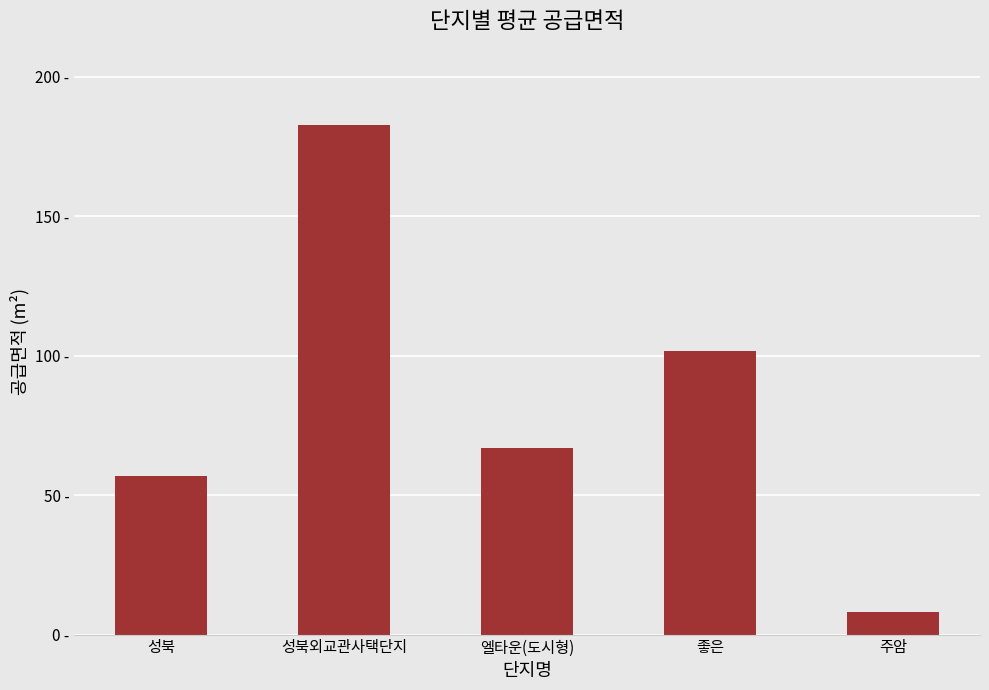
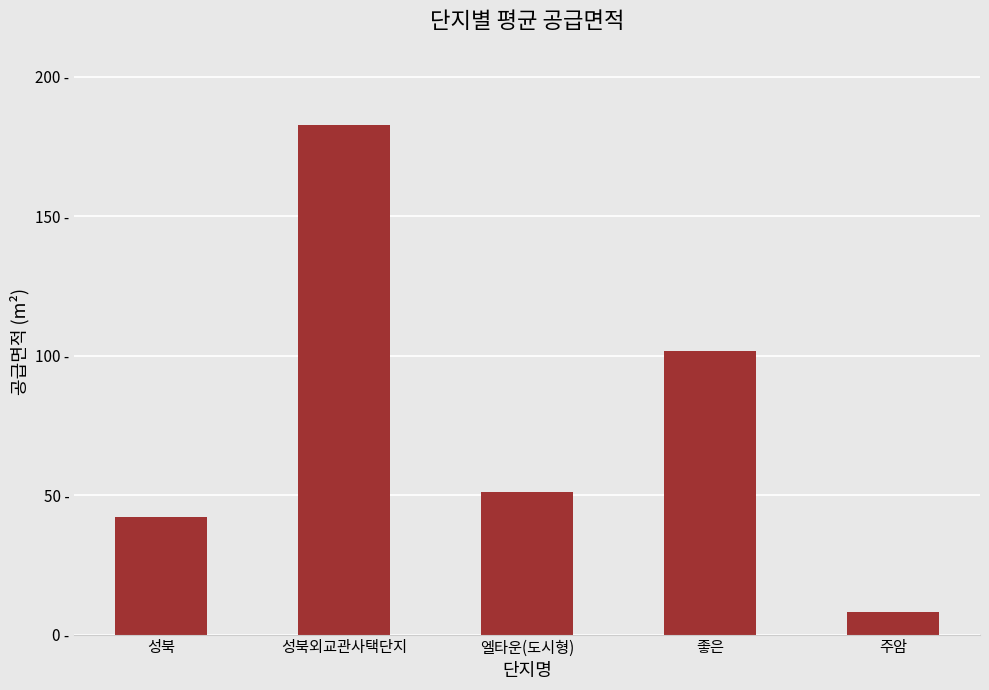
성북: 57 - -> 42 -
엘타운(도시형): 67 - -> 51 -
